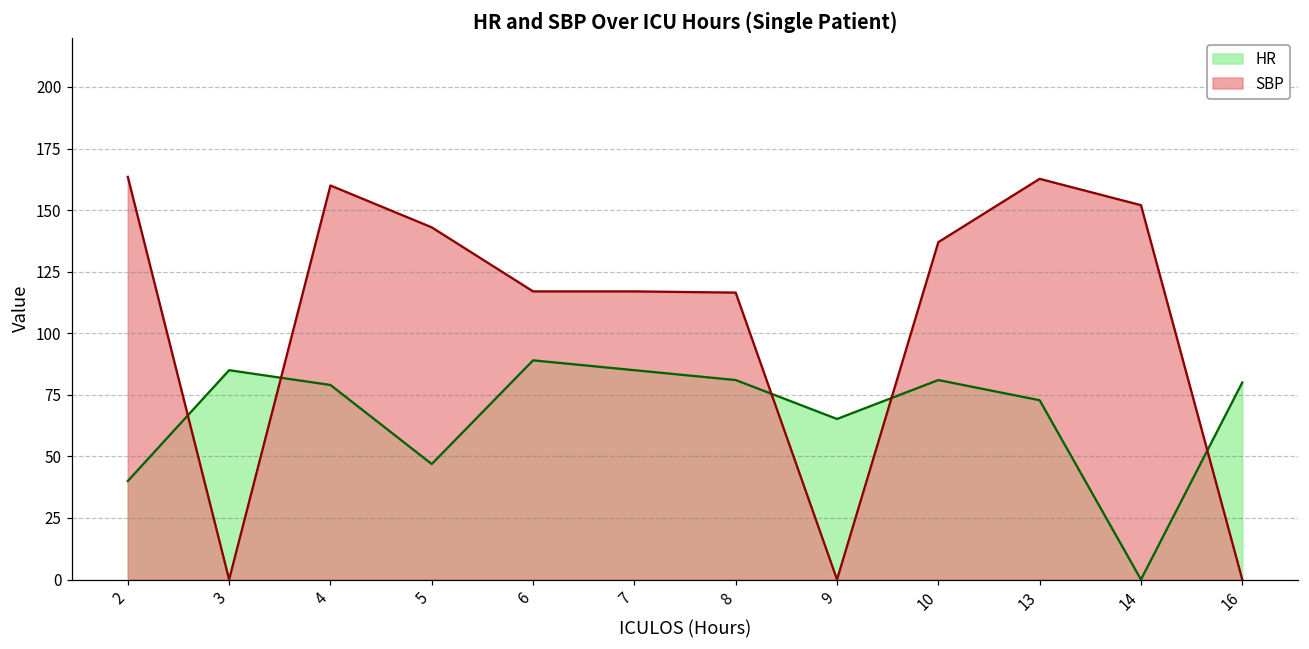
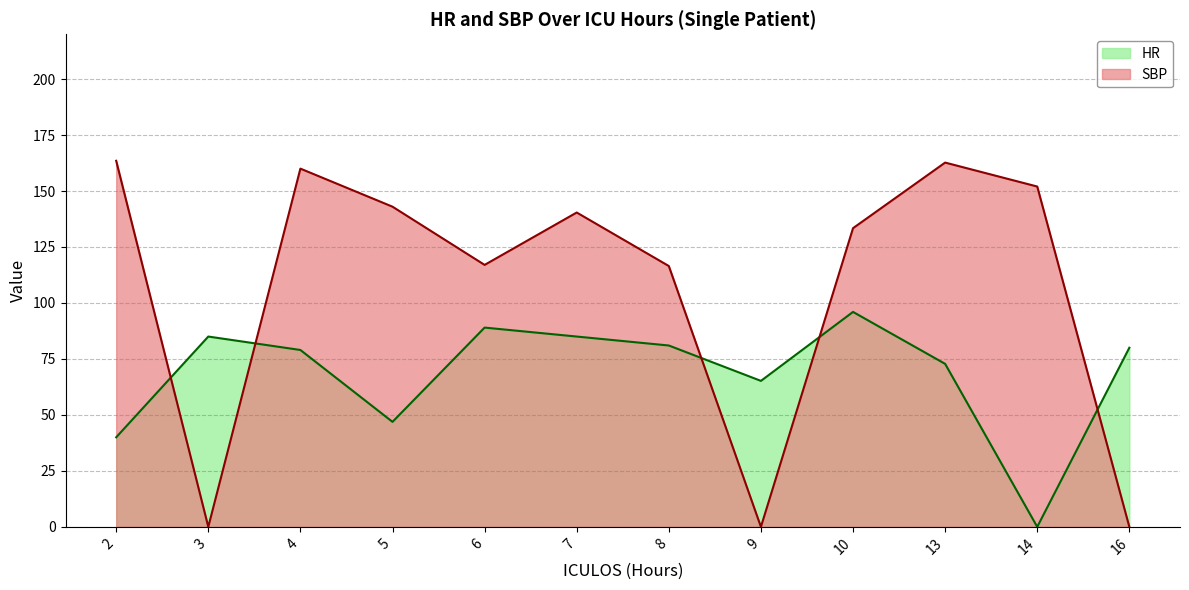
SBP, 7: 117 -> 140
HR, 10: 81 -> 96
SBP, 10: 137 -> 133
